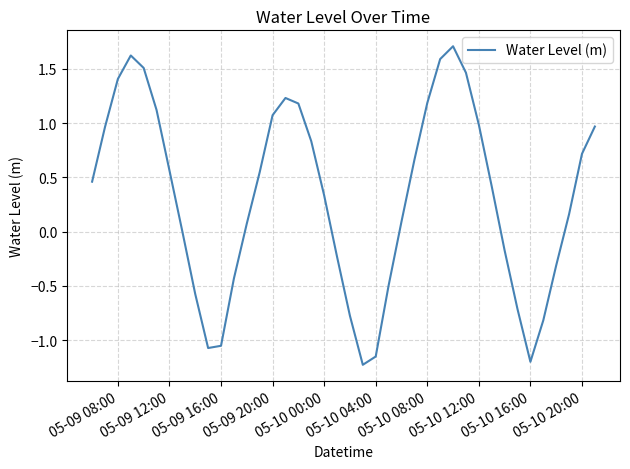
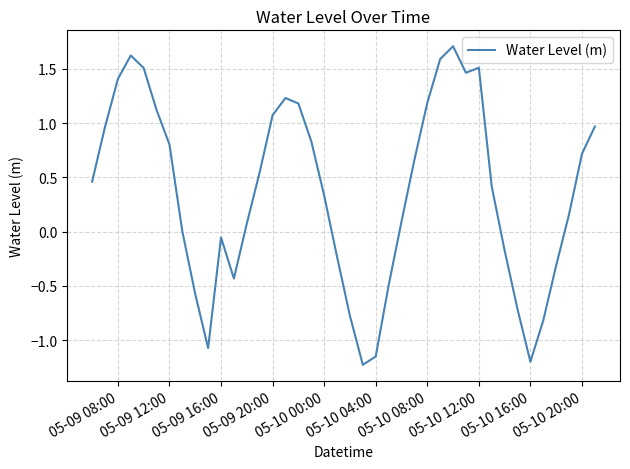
05-09 12:00: 0.56 -> 0.80
05-09 16:00: -1.05 -> -0.05
05-10 12:00: 0.99 -> 1.51
